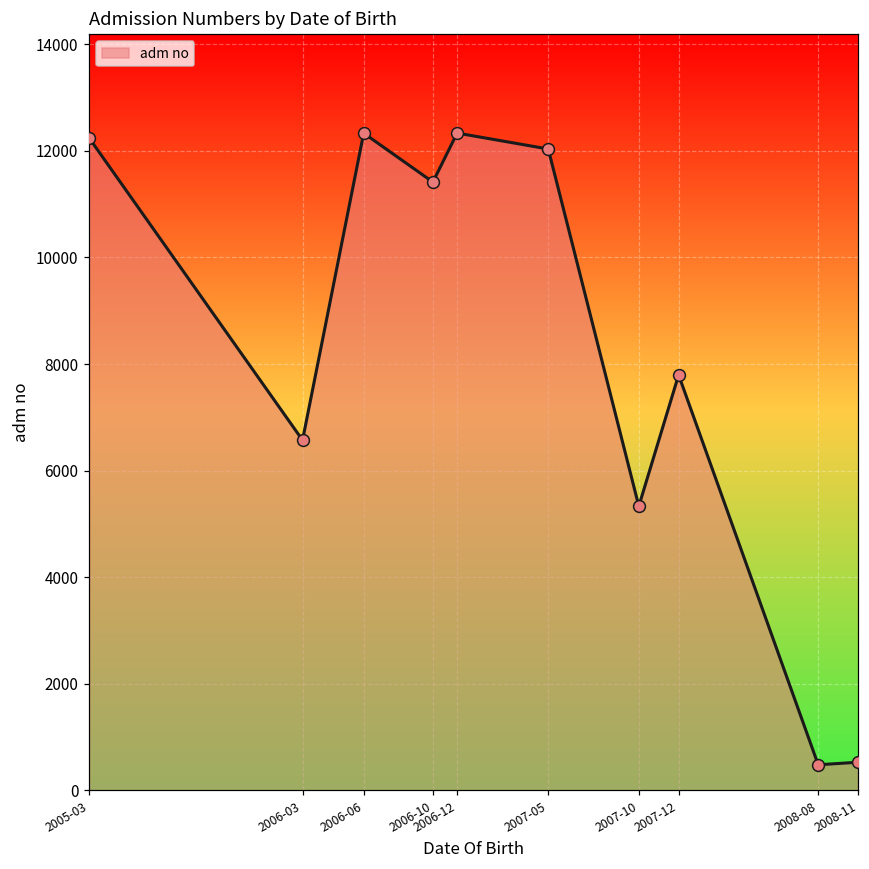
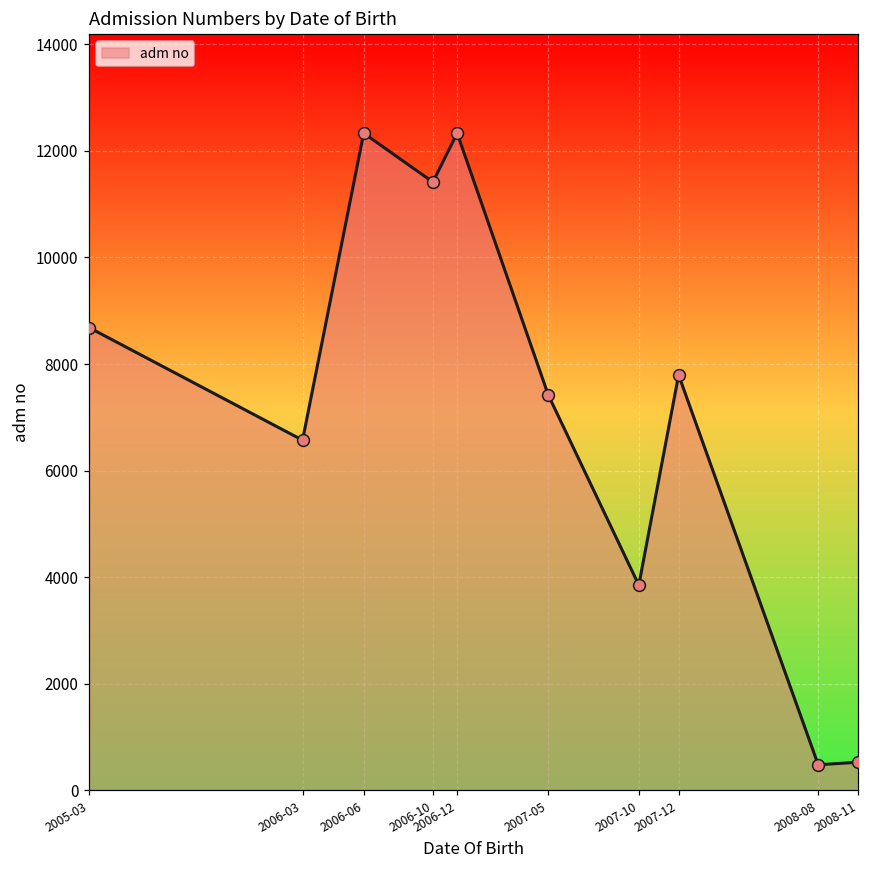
2005-03: 12200 -> 8700
2007-05: 12000 -> 7400
2007-10: 5300 -> 3900
